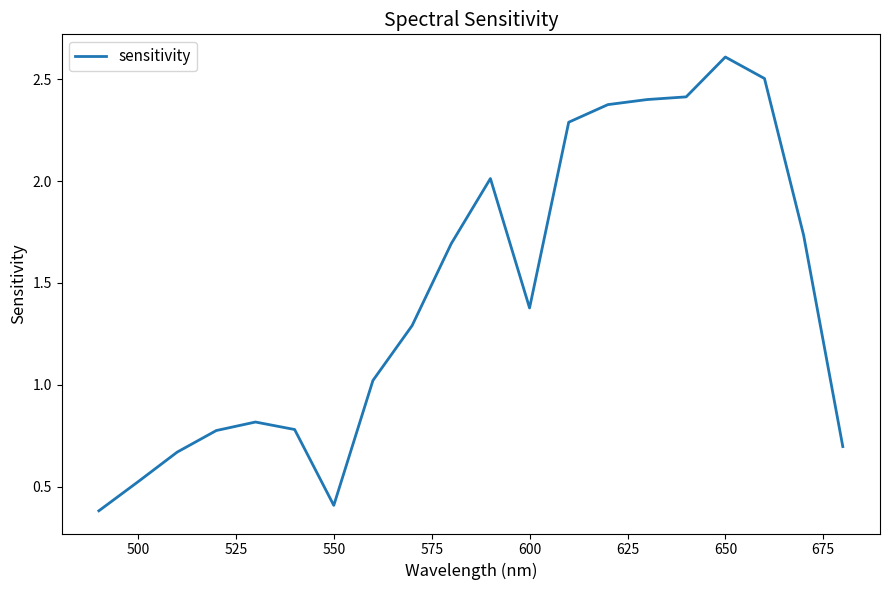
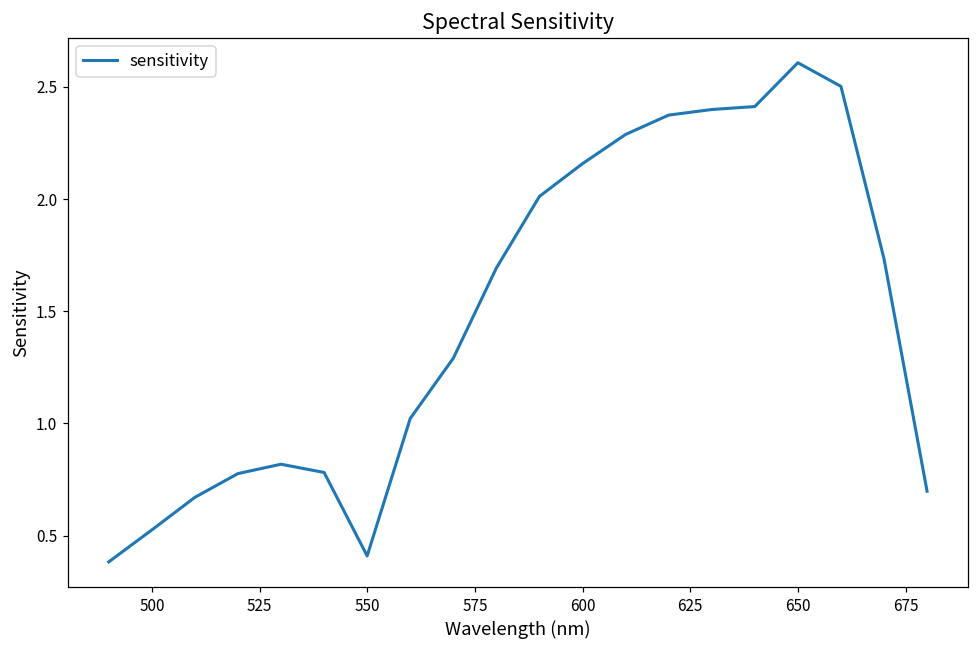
600: 1.38 -> 2.16
